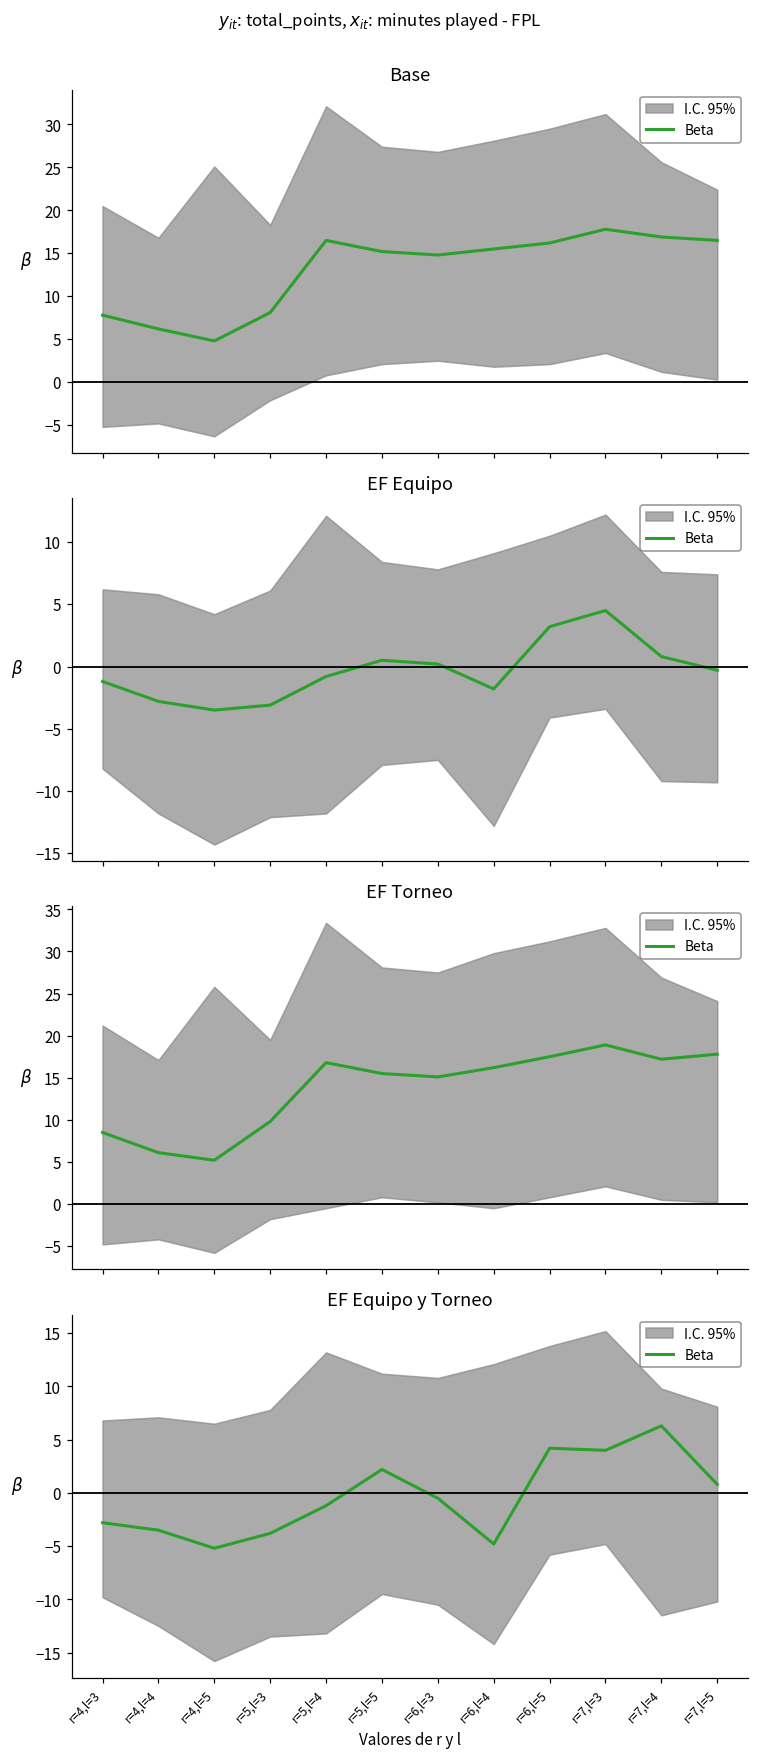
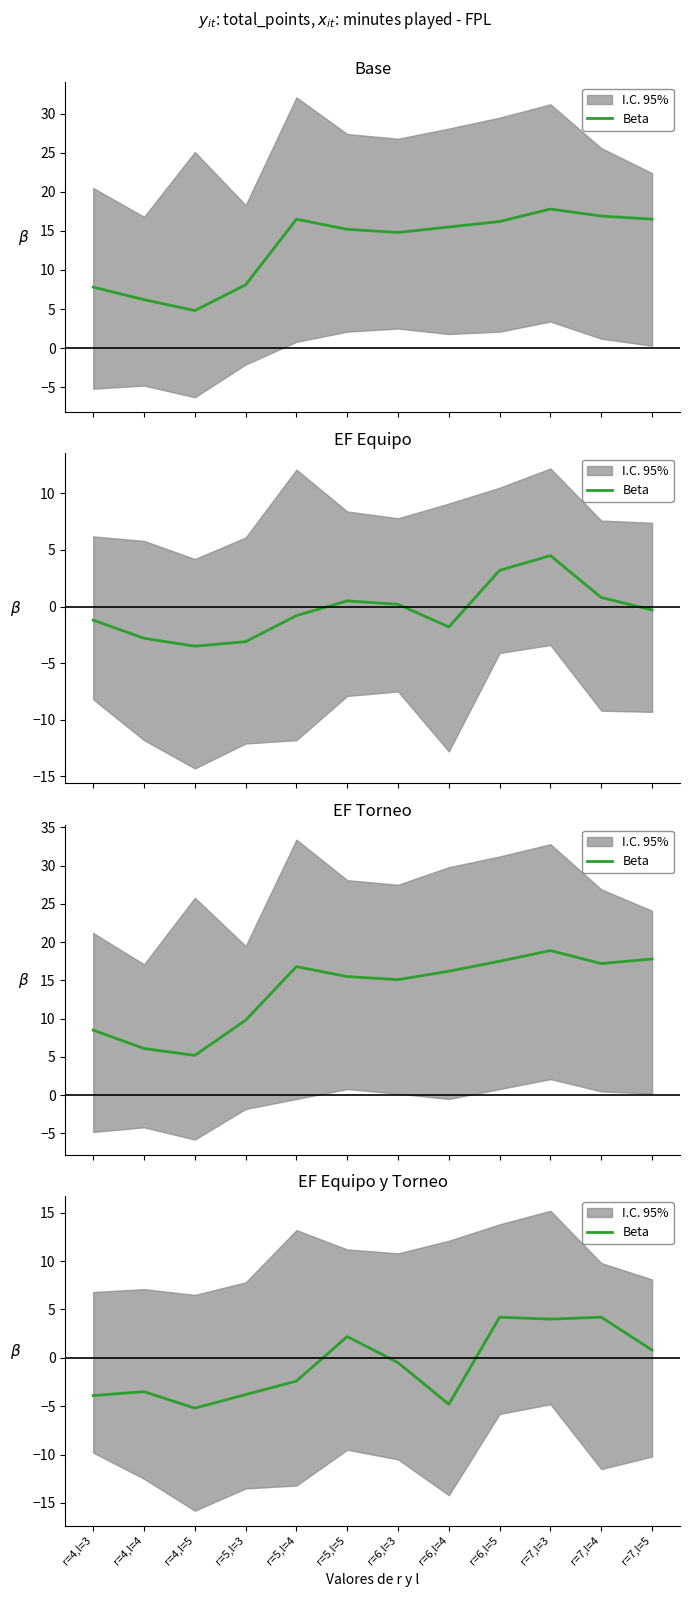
EF Equipo y Torneo, Beta, r=4,l=3: -3 -> -4
EF Equipo y Torneo, Beta, r=5,l=4: -1 -> -2
EF Equipo y Torneo, Beta, r=7,l=4: 6 -> 4
